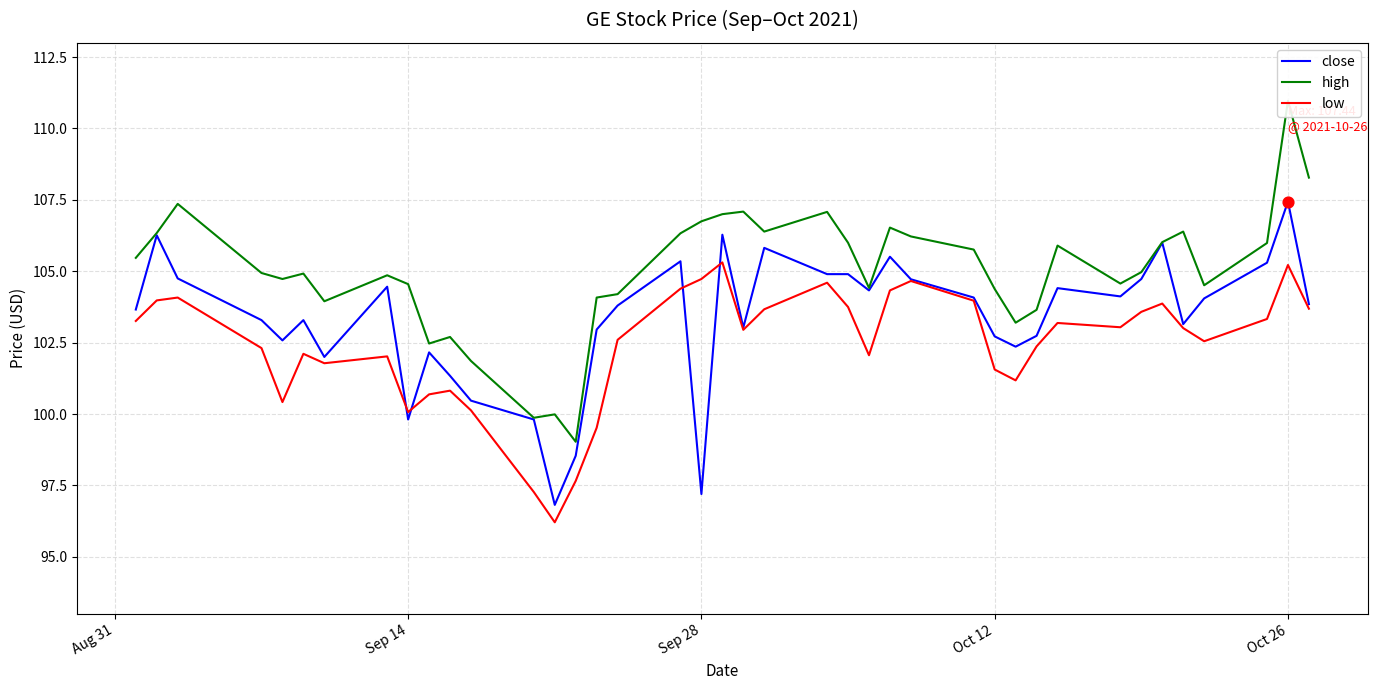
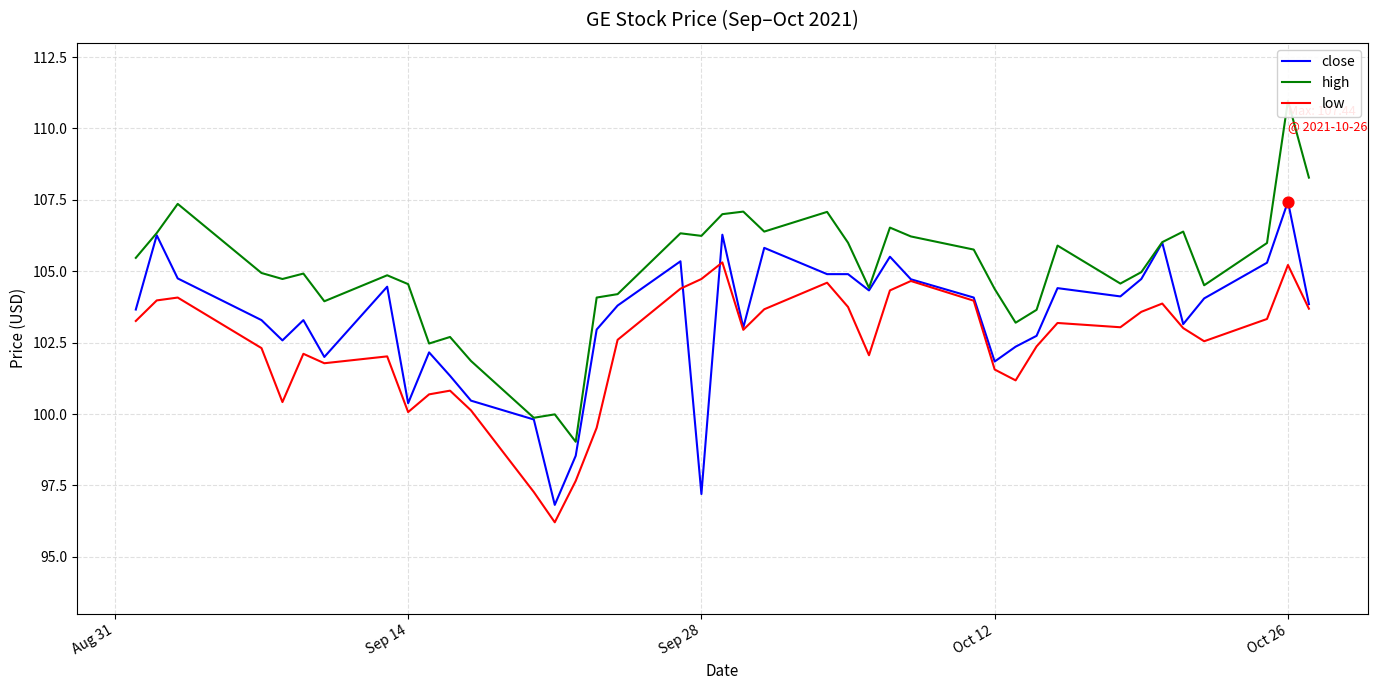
close, Sep 14: 99.8 -> 100.4
high, Sep 28: 106.8 -> 106.2
close, Oct 12: 102.7 -> 101.8
